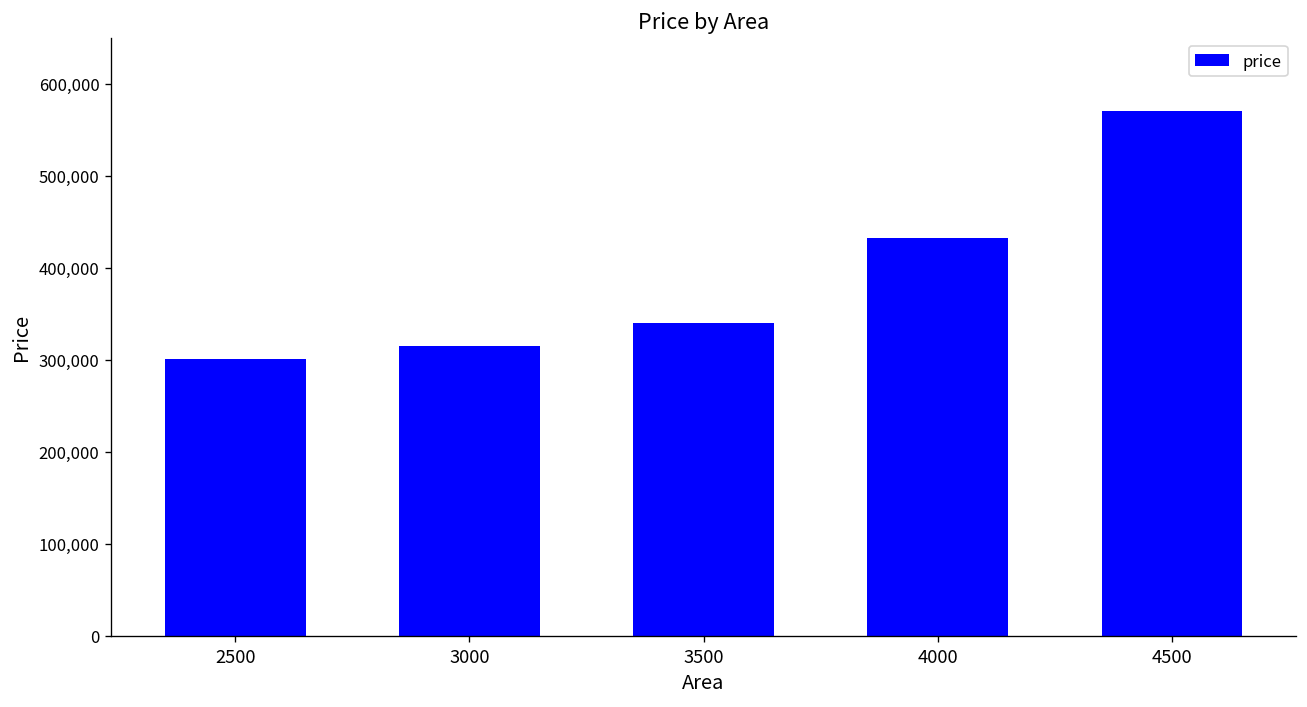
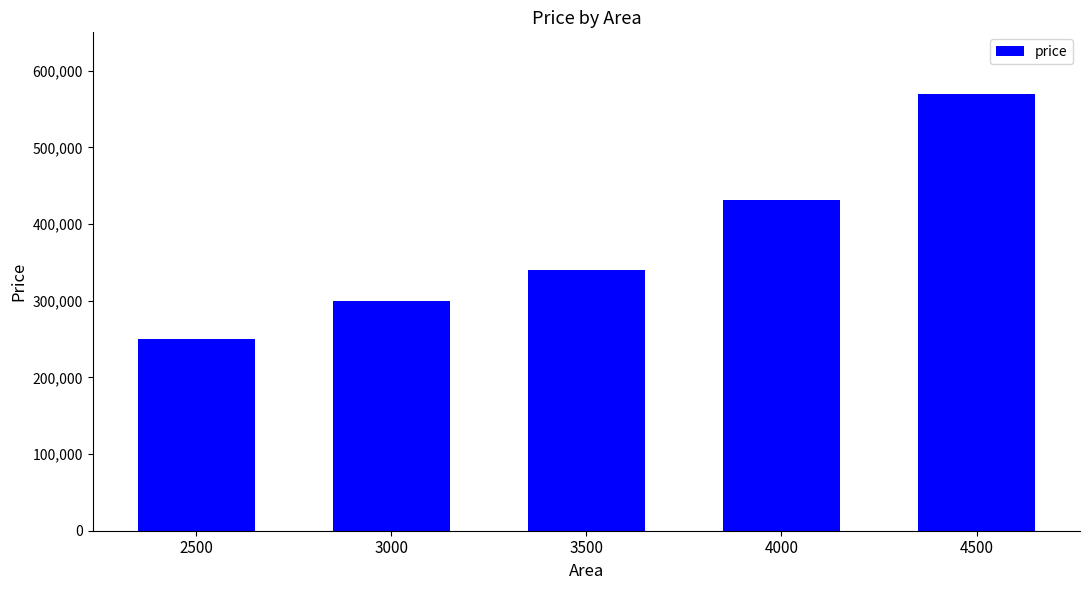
2500: 300,000 -> 250,000
3000: 310,000 -> 300,000
